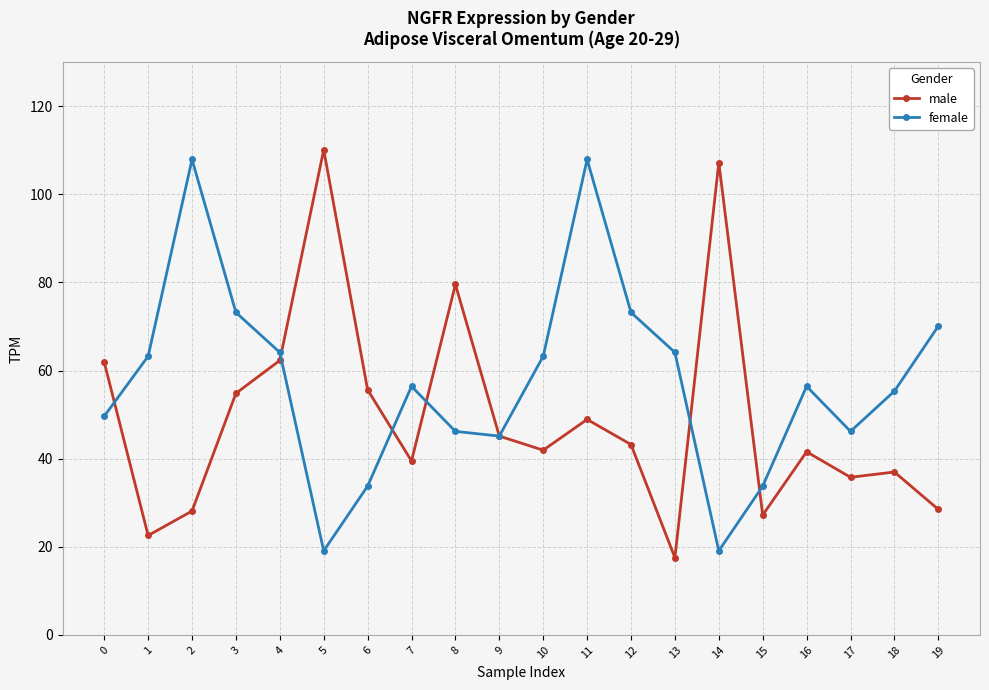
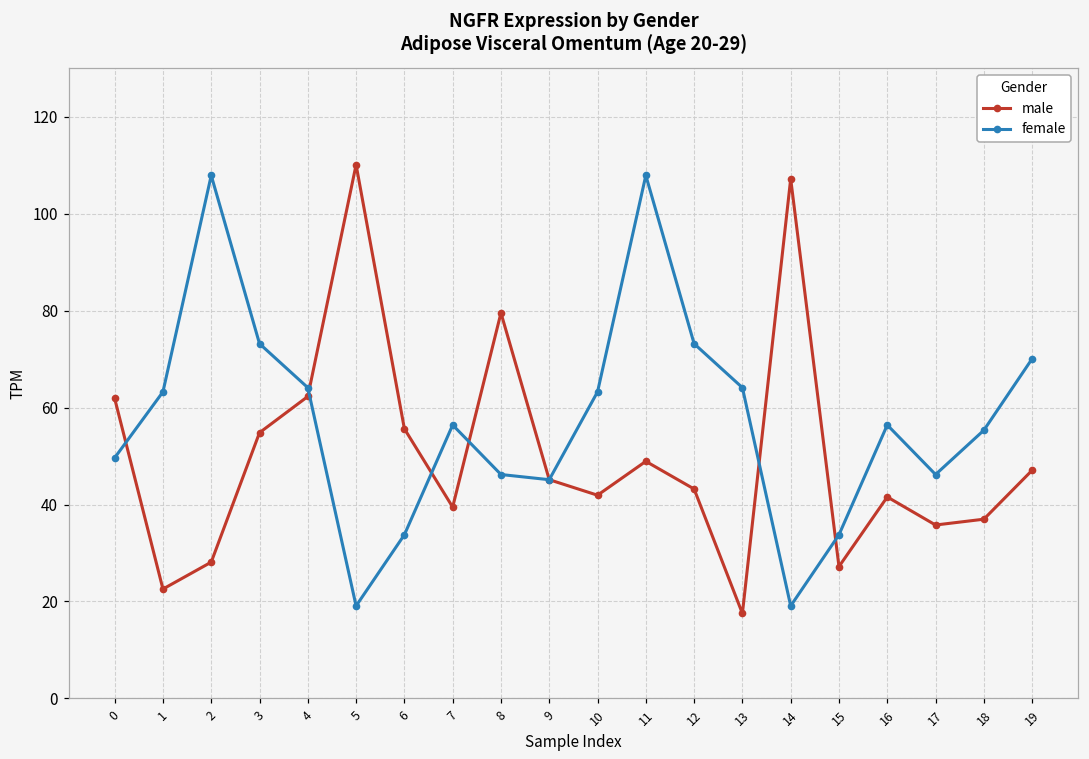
male, 19: 28 -> 47
